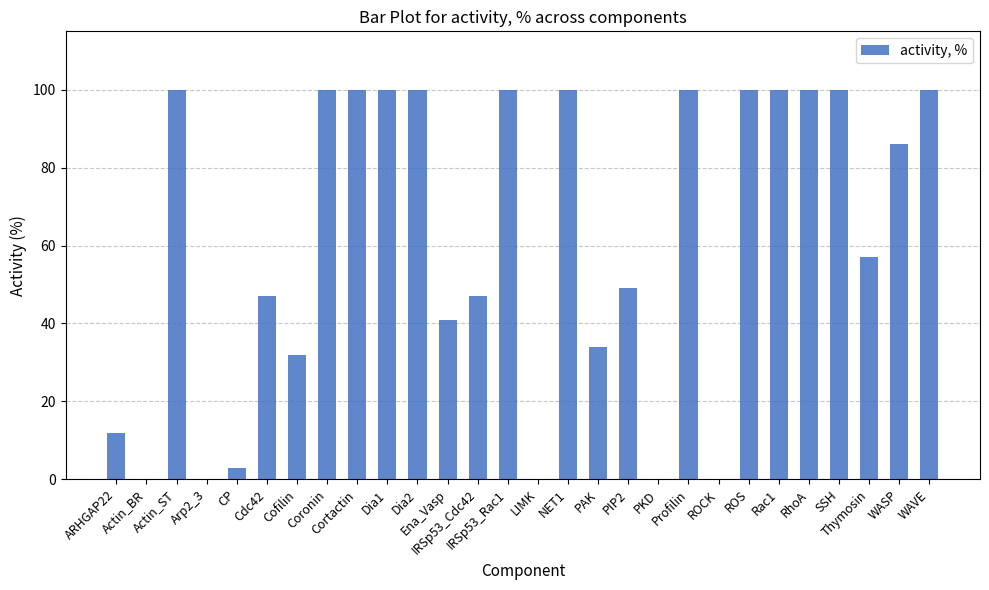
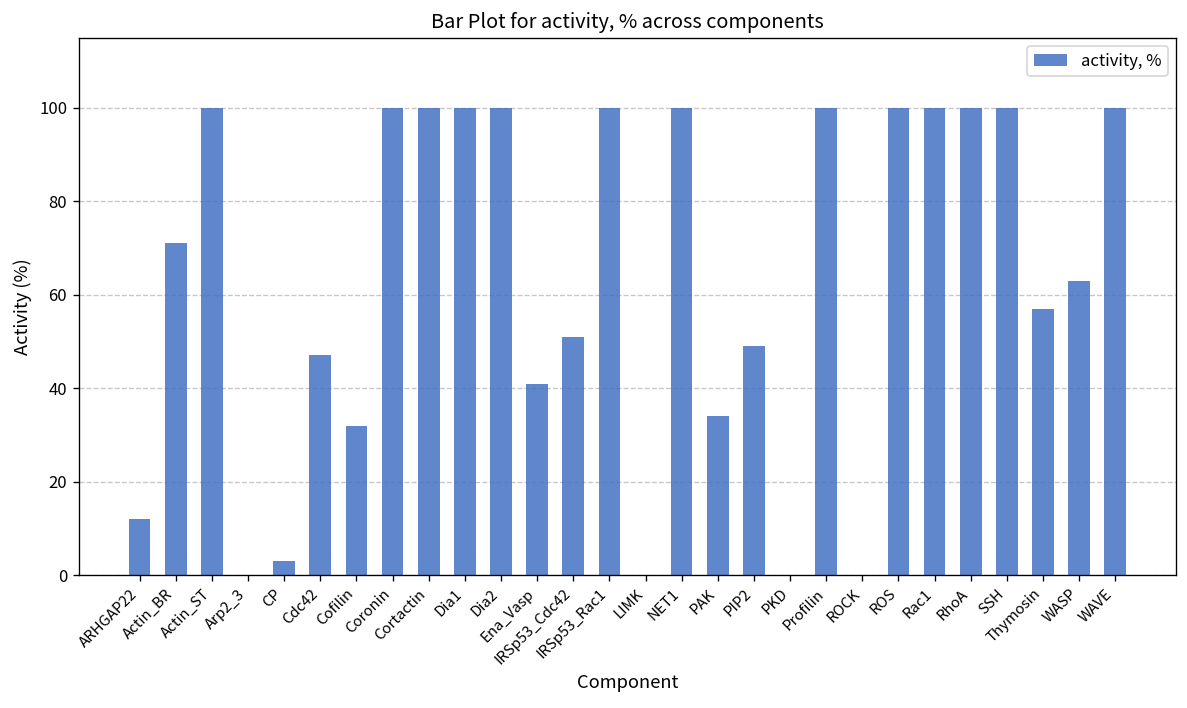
Actin_BR: 0 -> 71
IRSp53_Cdc42: 47 -> 51
WASP: 86 -> 63
